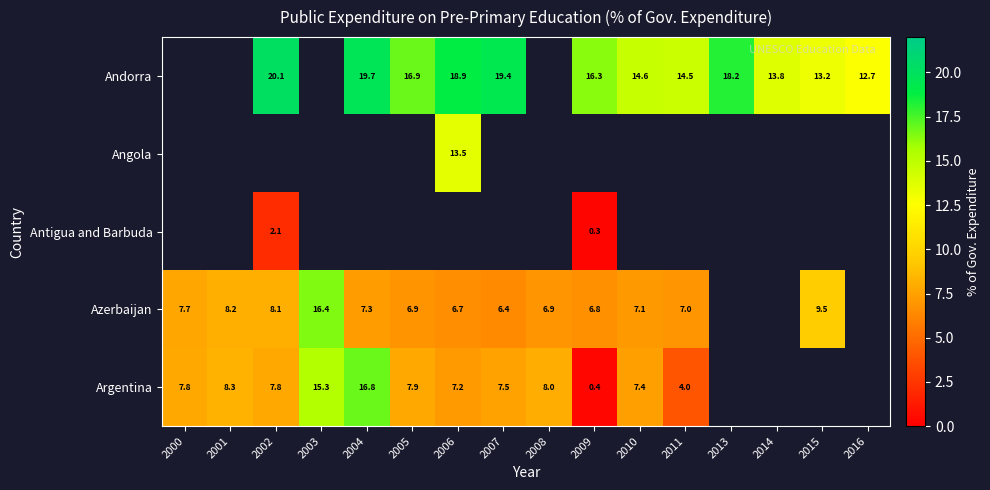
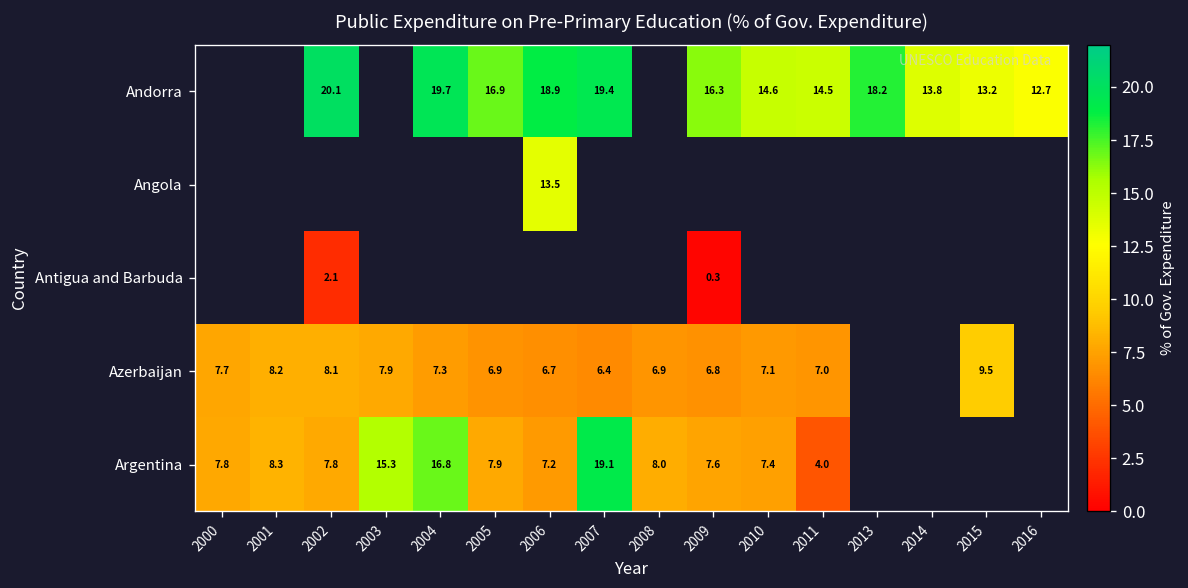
Azerbaijan, 2003: 16.4 -> 7.9
Argentina, 2007: 7.5 -> 19.1
Argentina, 2009: 0.4 -> 7.6
